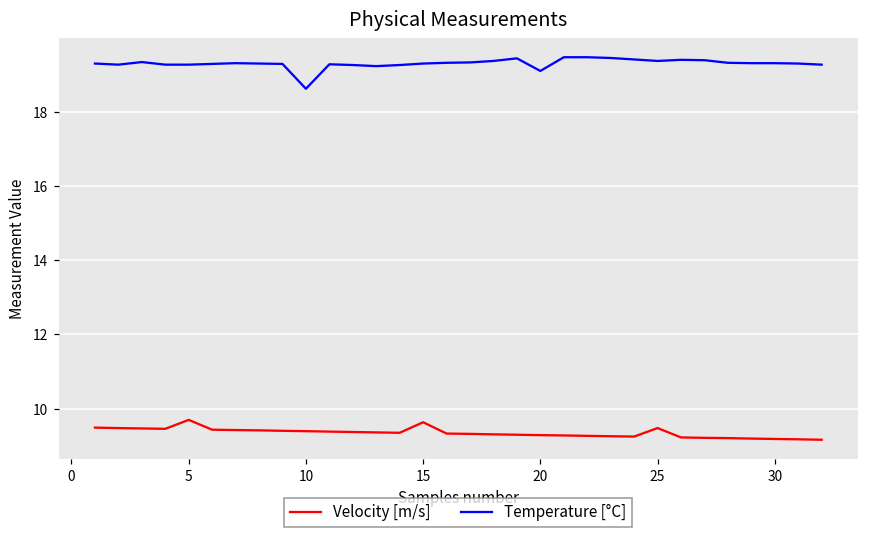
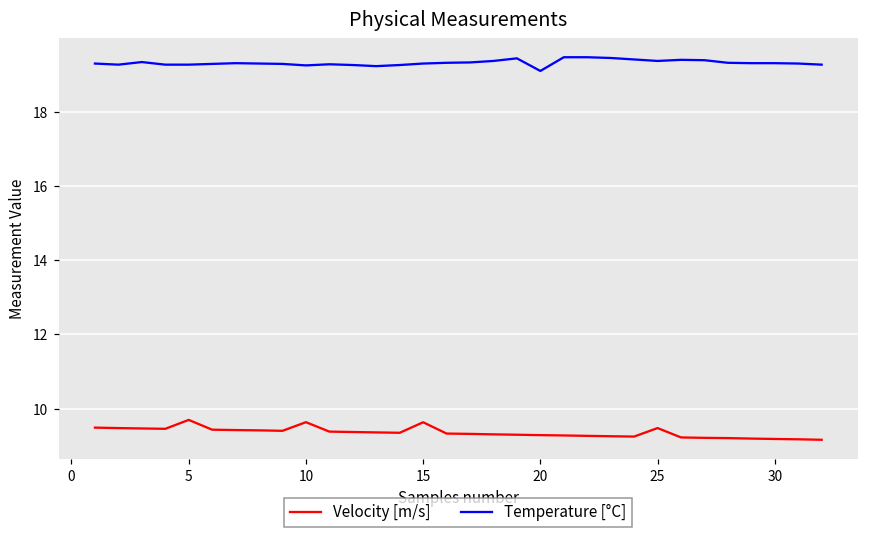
Velocity [m/s], 10: 9.4 -> 9.6
Temperature [°C], 10: 18.6 -> 19.3
